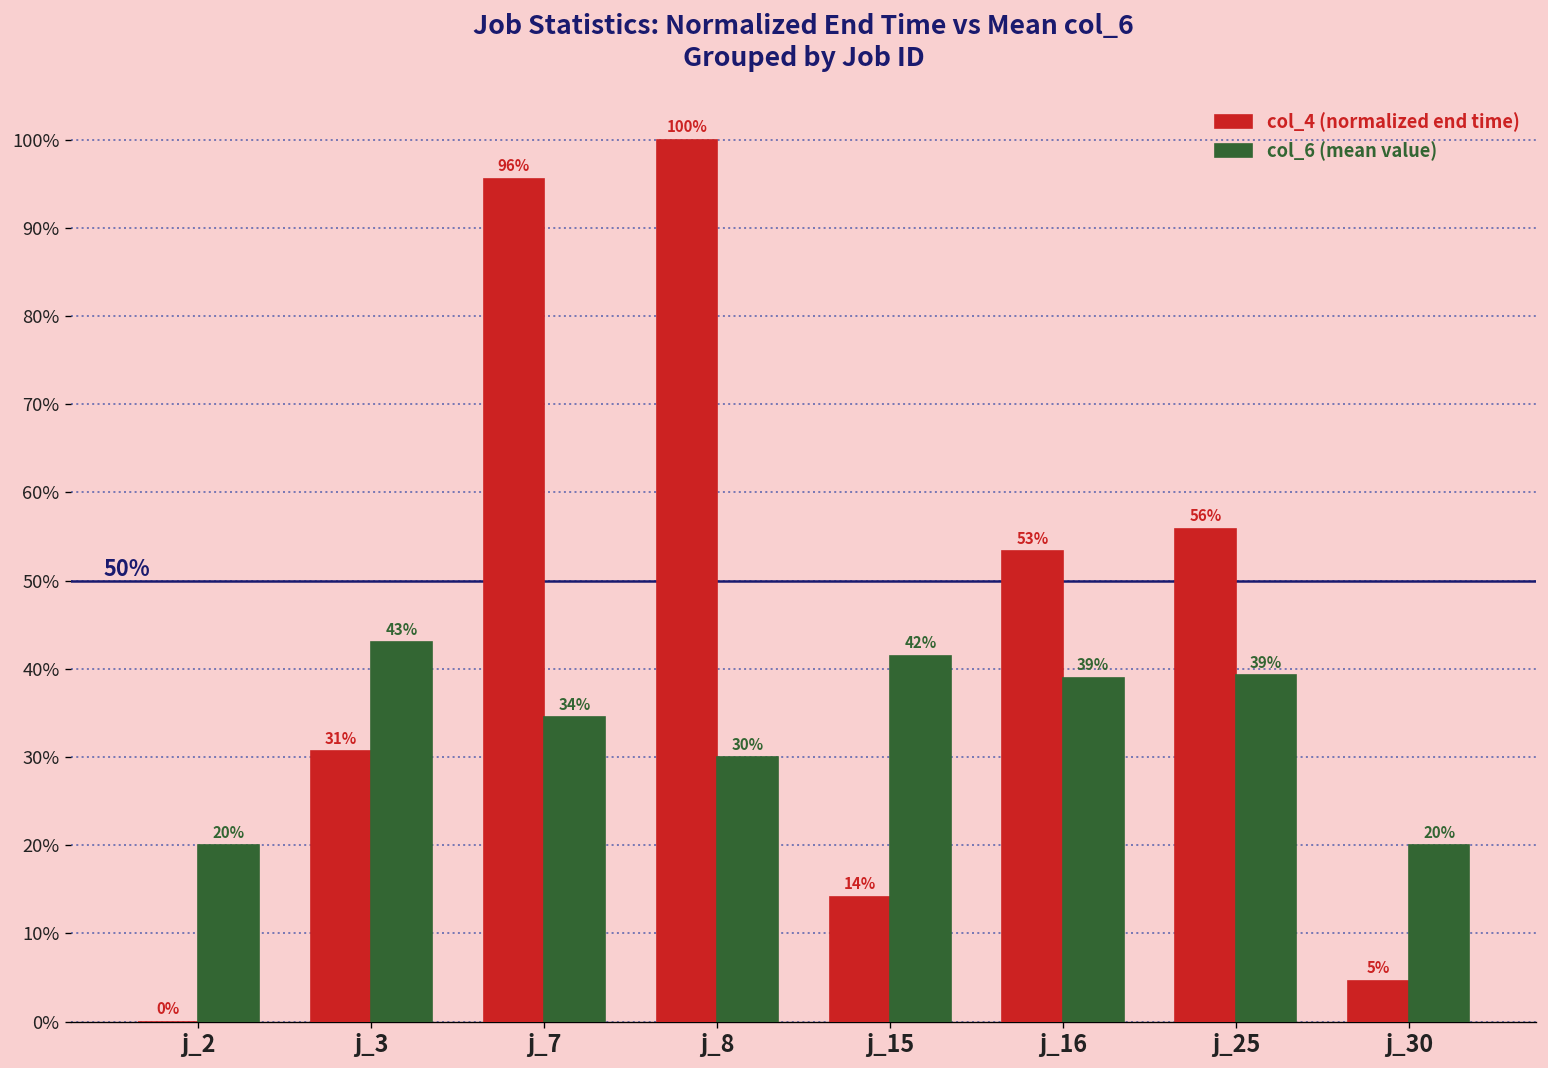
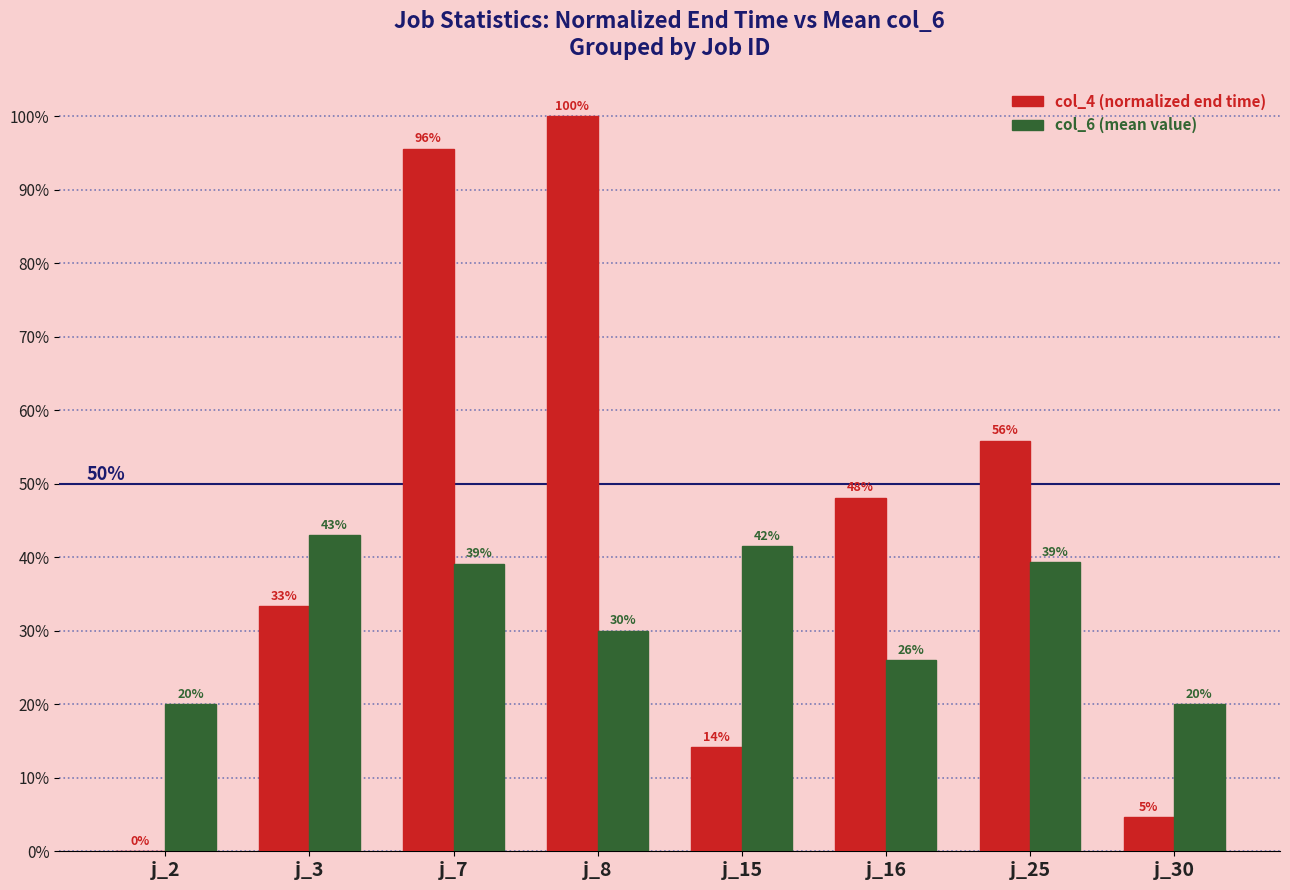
col_4 (normalized end time), j_3: 31% -> 33%
col_6 (mean value), j_7: 34% -> 39%
col_4 (normalized end time), j_16: 53% -> 48%
col_6 (mean value), j_16: 39% -> 26%
